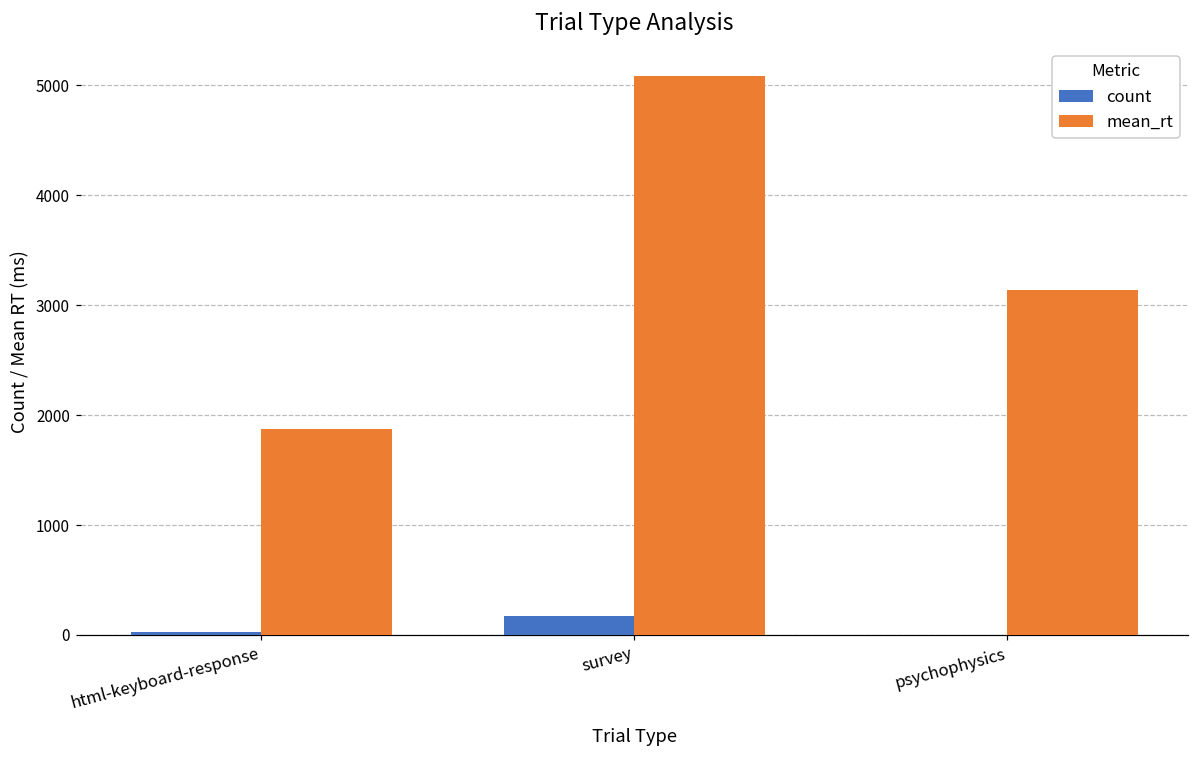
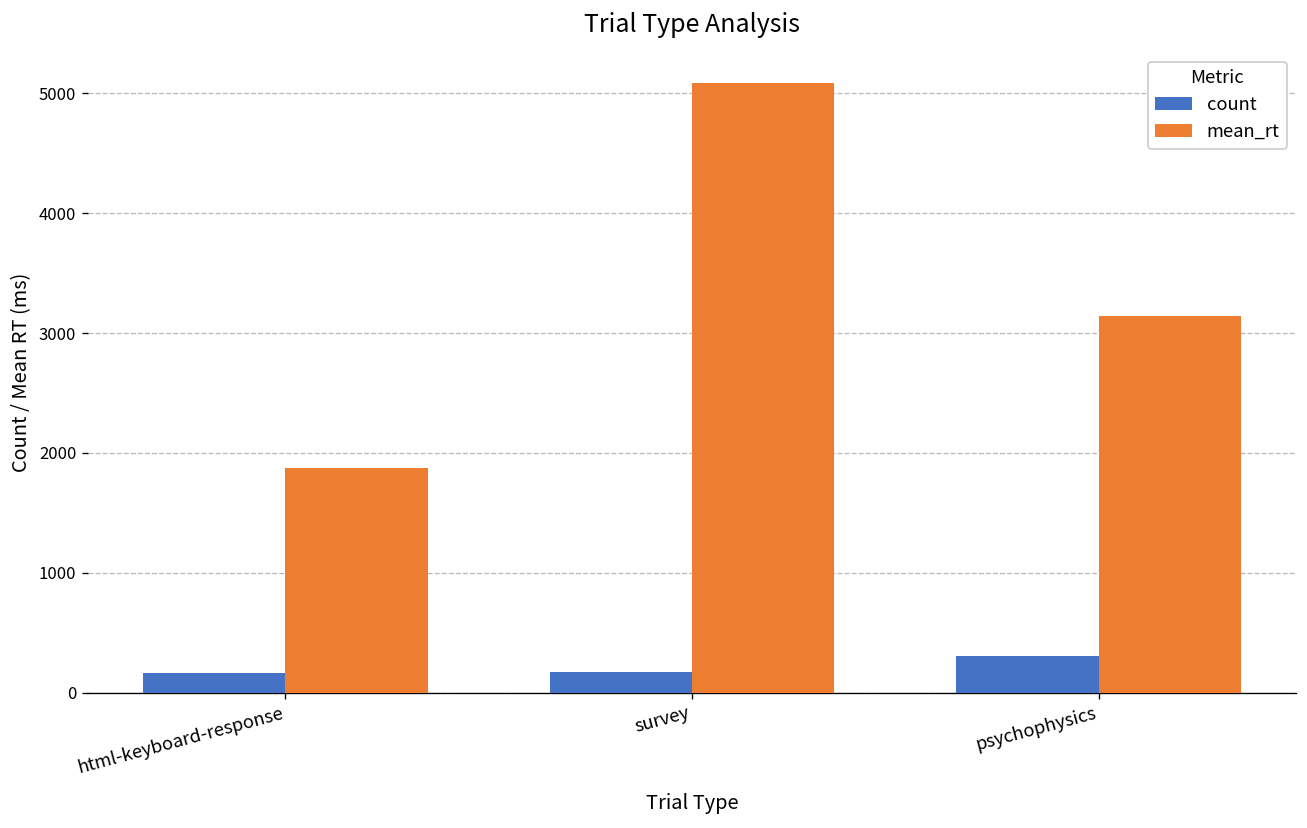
count, html-keyboard-response: 0 -> 200
count, psychophysics: 0 -> 300
